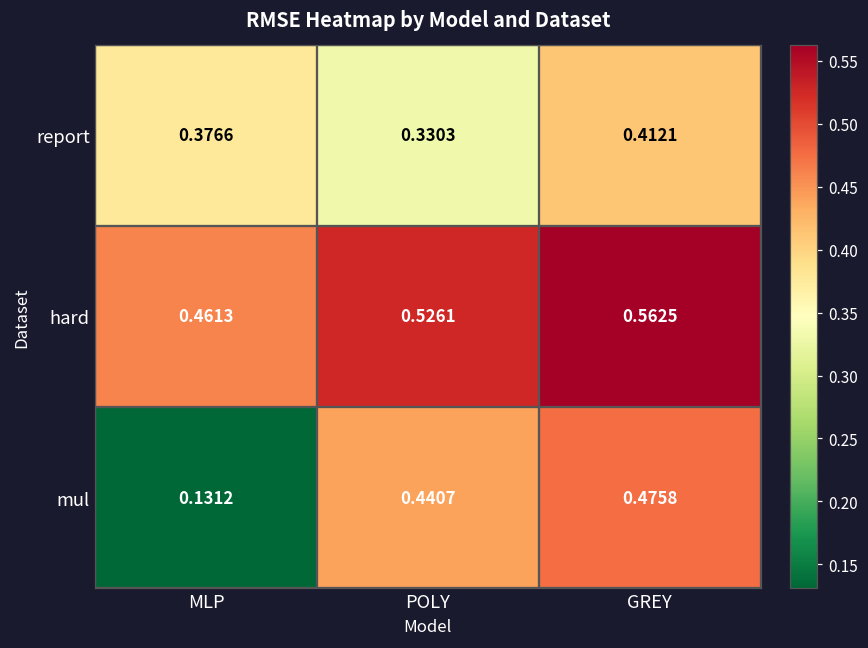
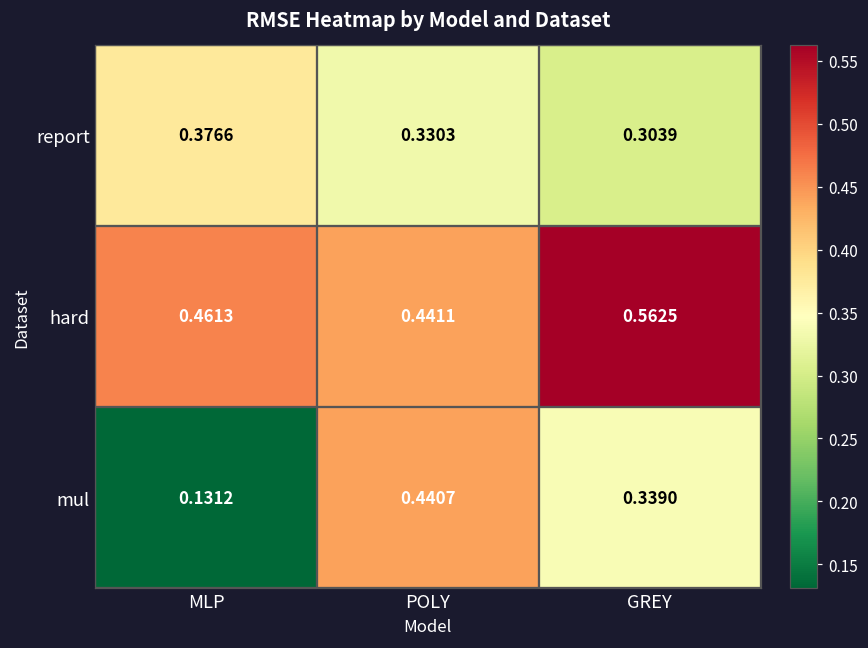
report, GREY: 0.4121 -> 0.3039
hard, POLY: 0.5261 -> 0.4411
mul, GREY: 0.4758 -> 0.3390
